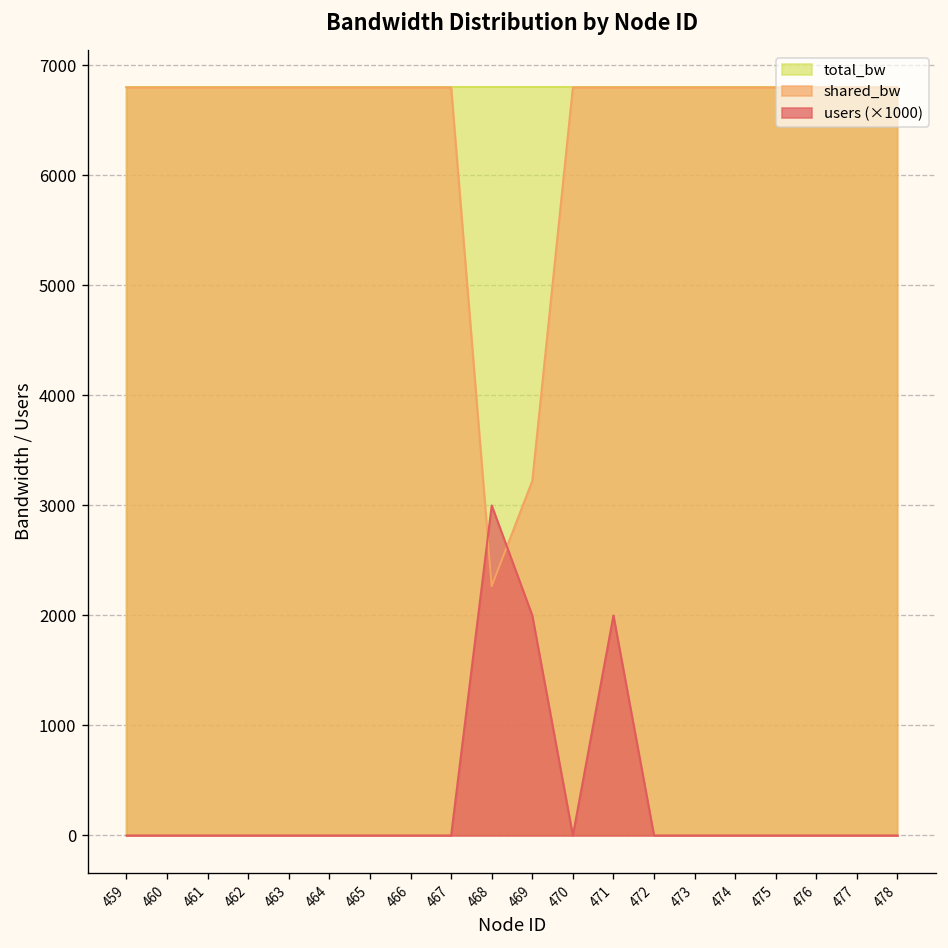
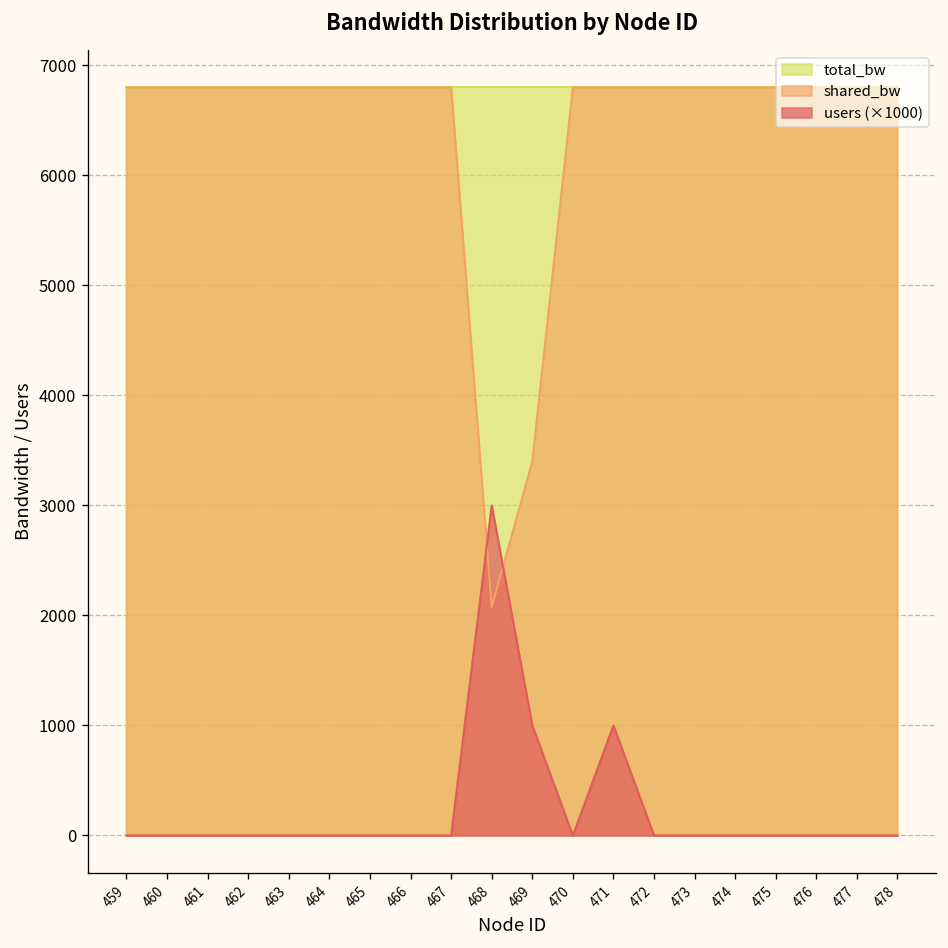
shared_bw, 468: 2300 -> 2100
shared_bw, 469: 3200 -> 3400
users (×1000), 469: 2000 -> 1000
users (×1000), 471: 2000 -> 1000
